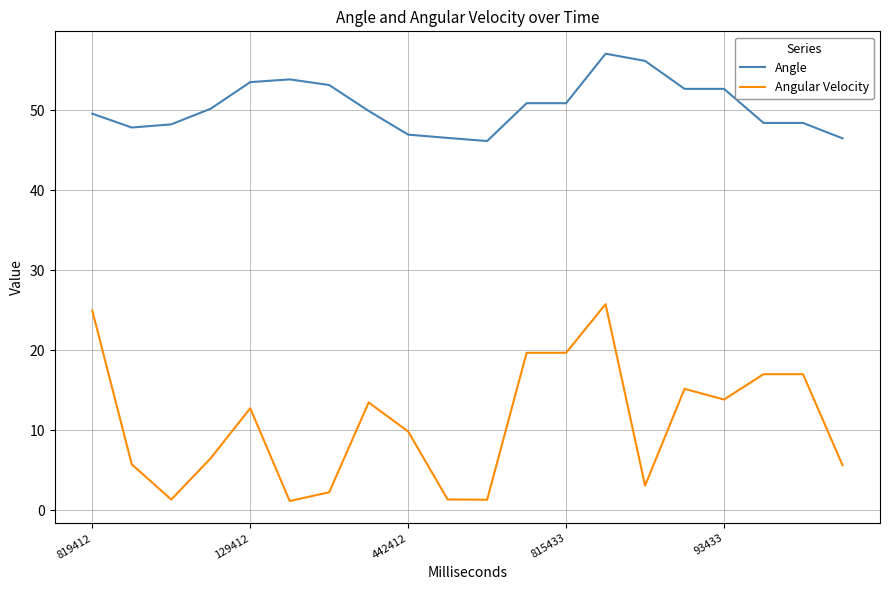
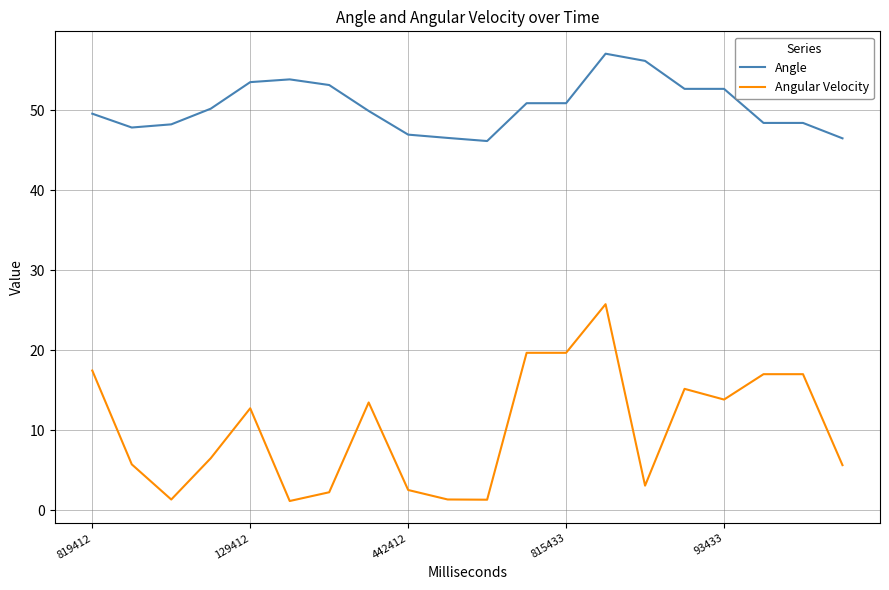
Angular Velocity, 819412: 25 -> 17
Angular Velocity, 442412: 10 -> 3
